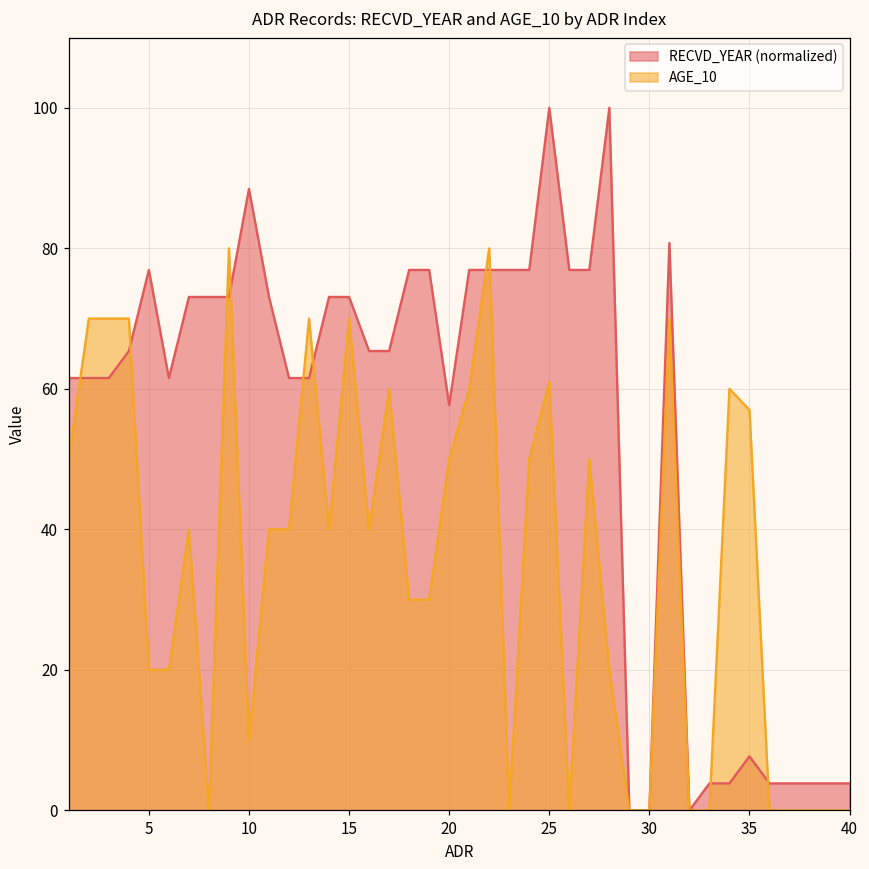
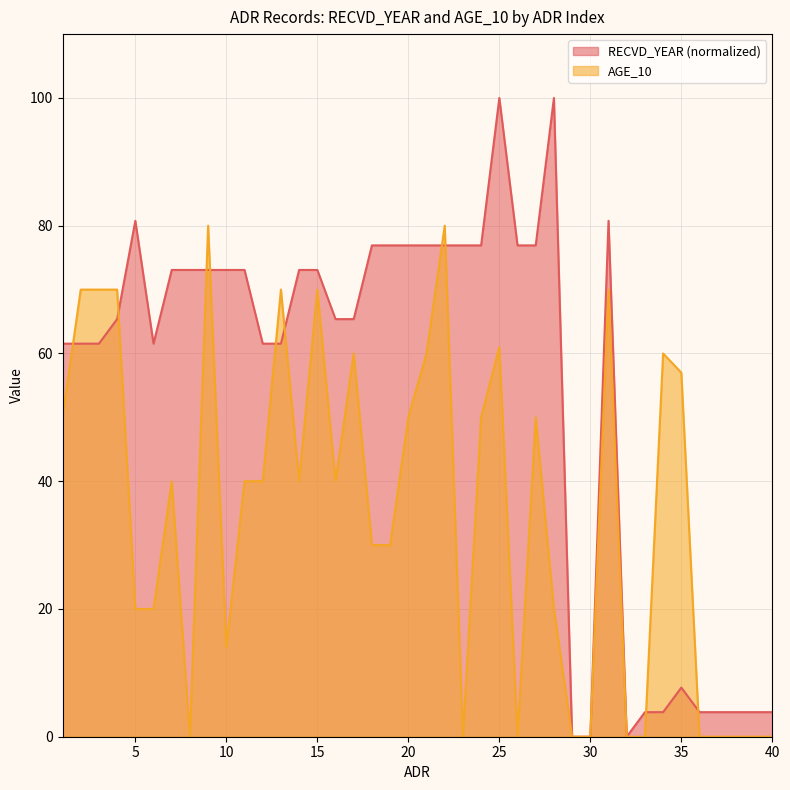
RECVD_YEAR (normalized), 5: 77 -> 81
RECVD_YEAR (normalized), 10: 88 -> 73
AGE_10, 10: 10 -> 14
RECVD_YEAR (normalized), 20: 58 -> 77
